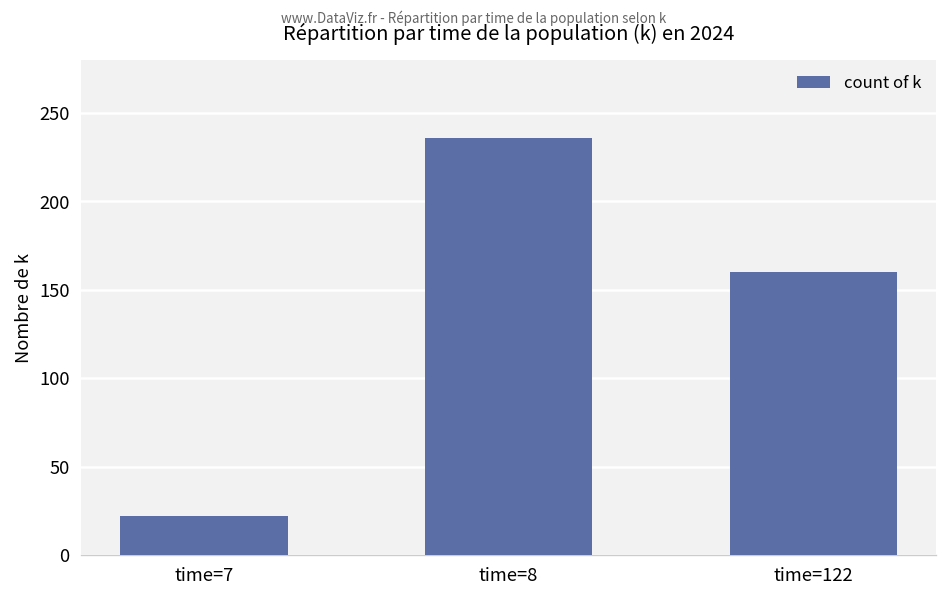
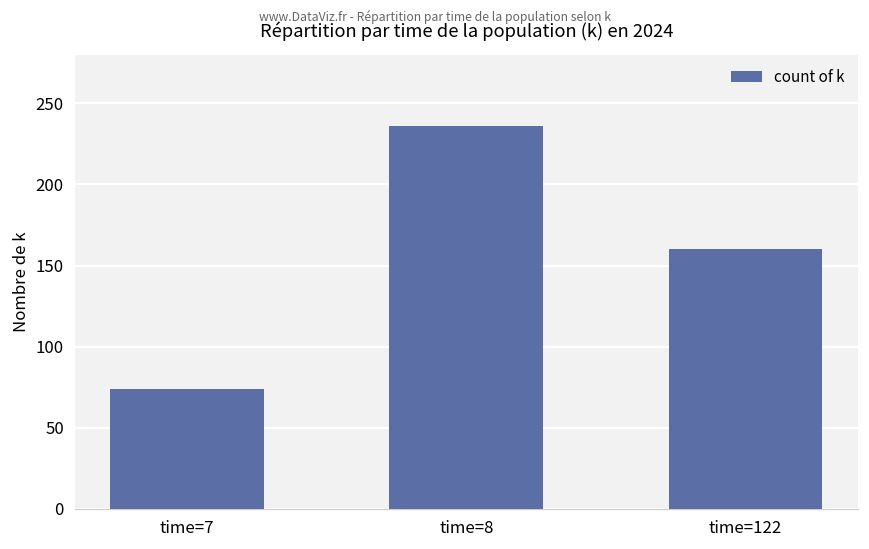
time=7: 22 -> 74
